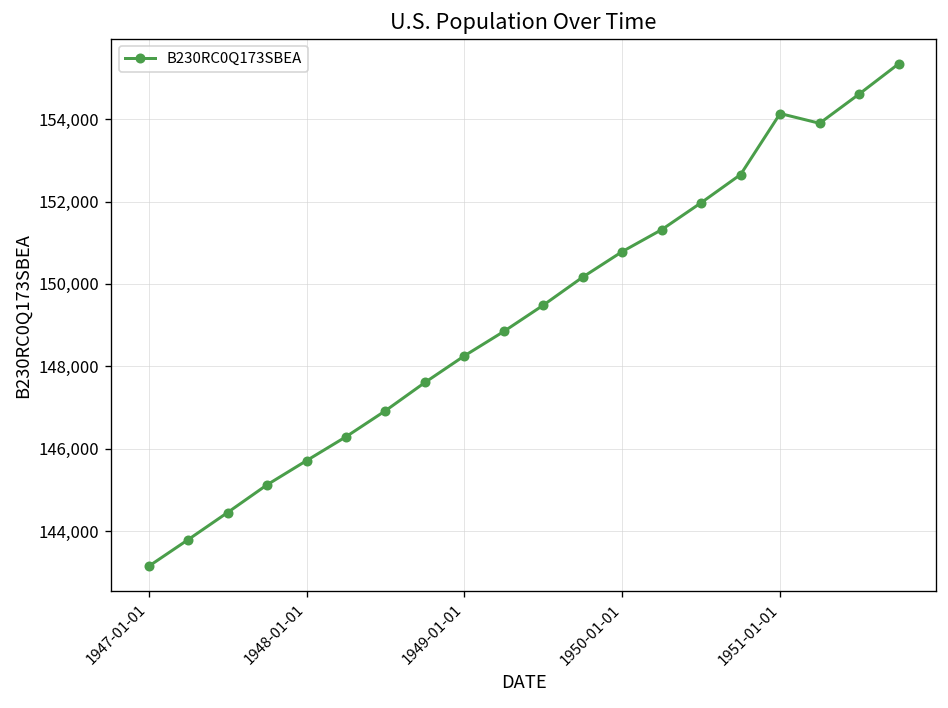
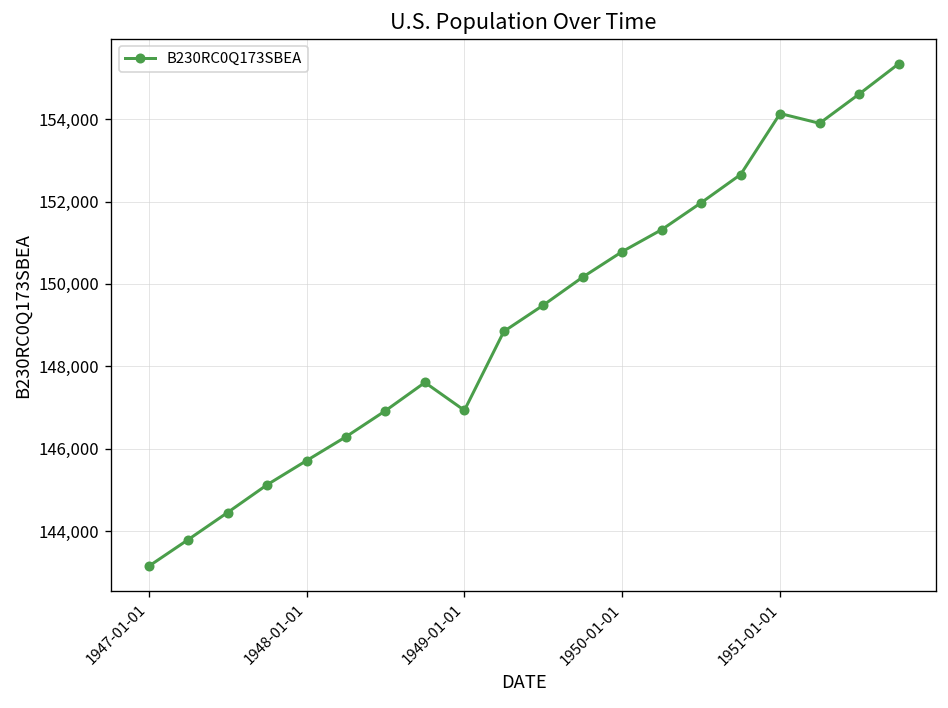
1949-01-01: 148,300 -> 146,900
